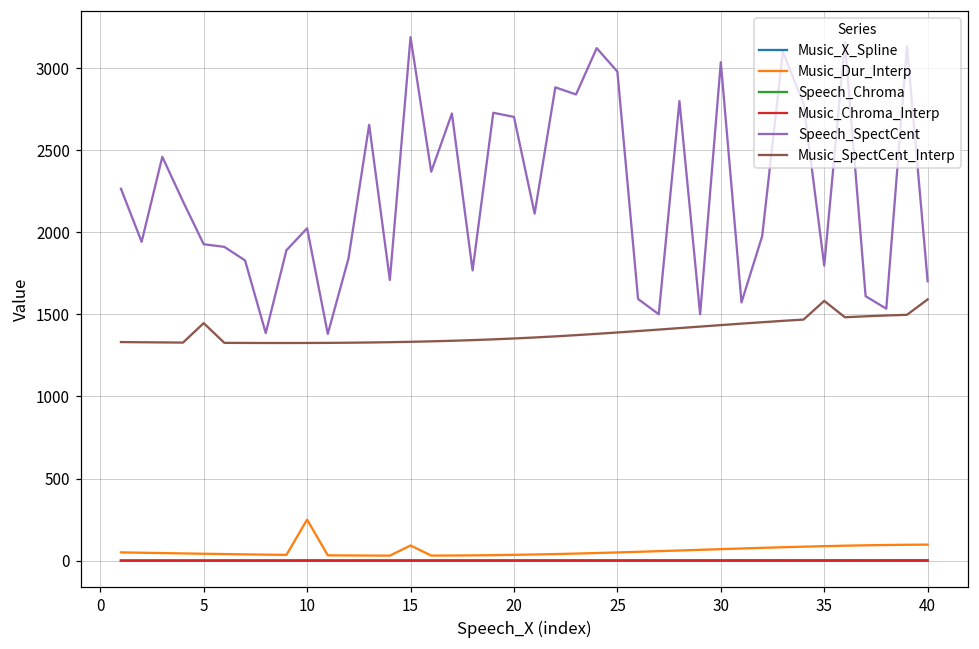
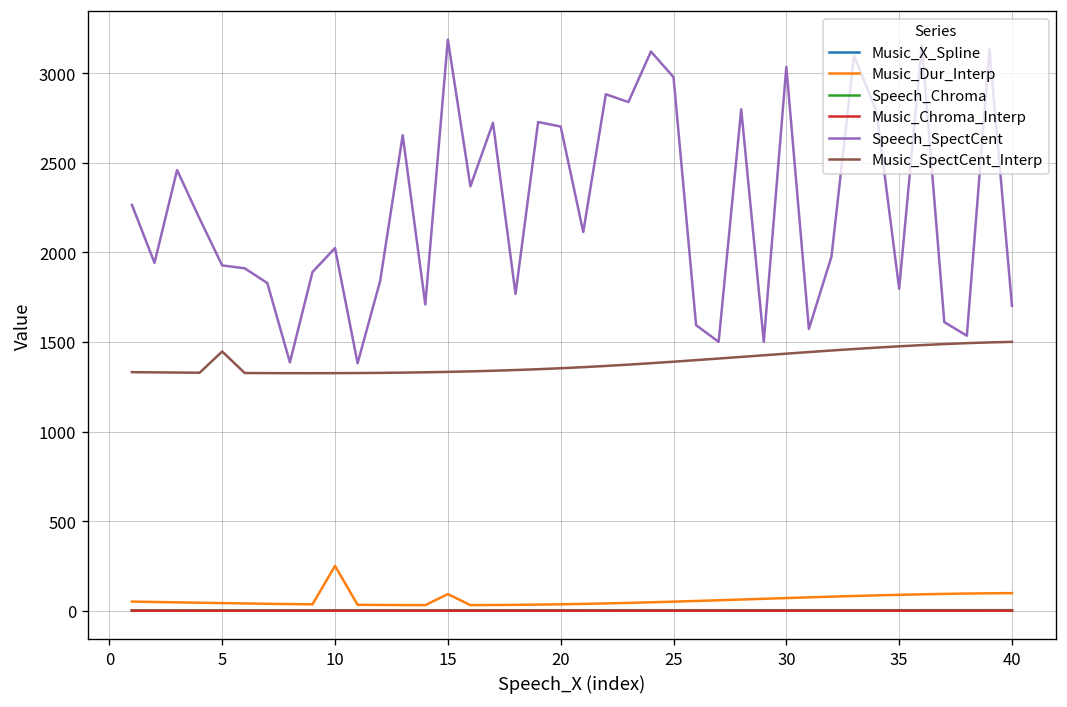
Music_SpectCent_Interp, 35: 1580 -> 1480
Music_SpectCent_Interp, 40: 1590 -> 1500
